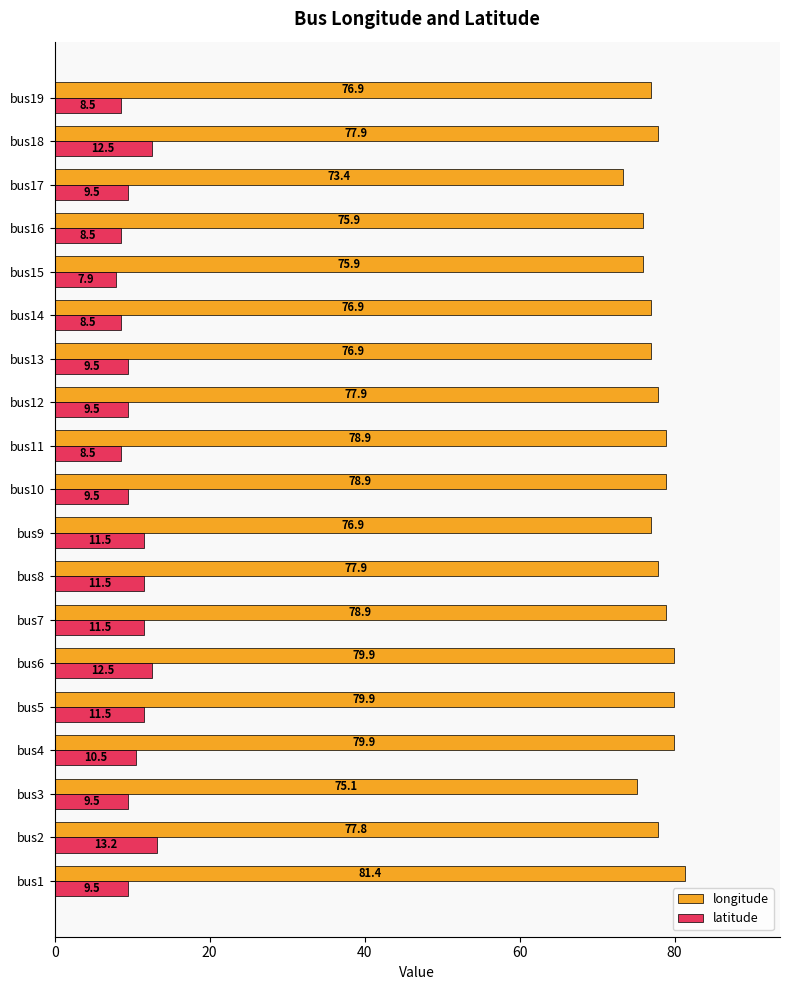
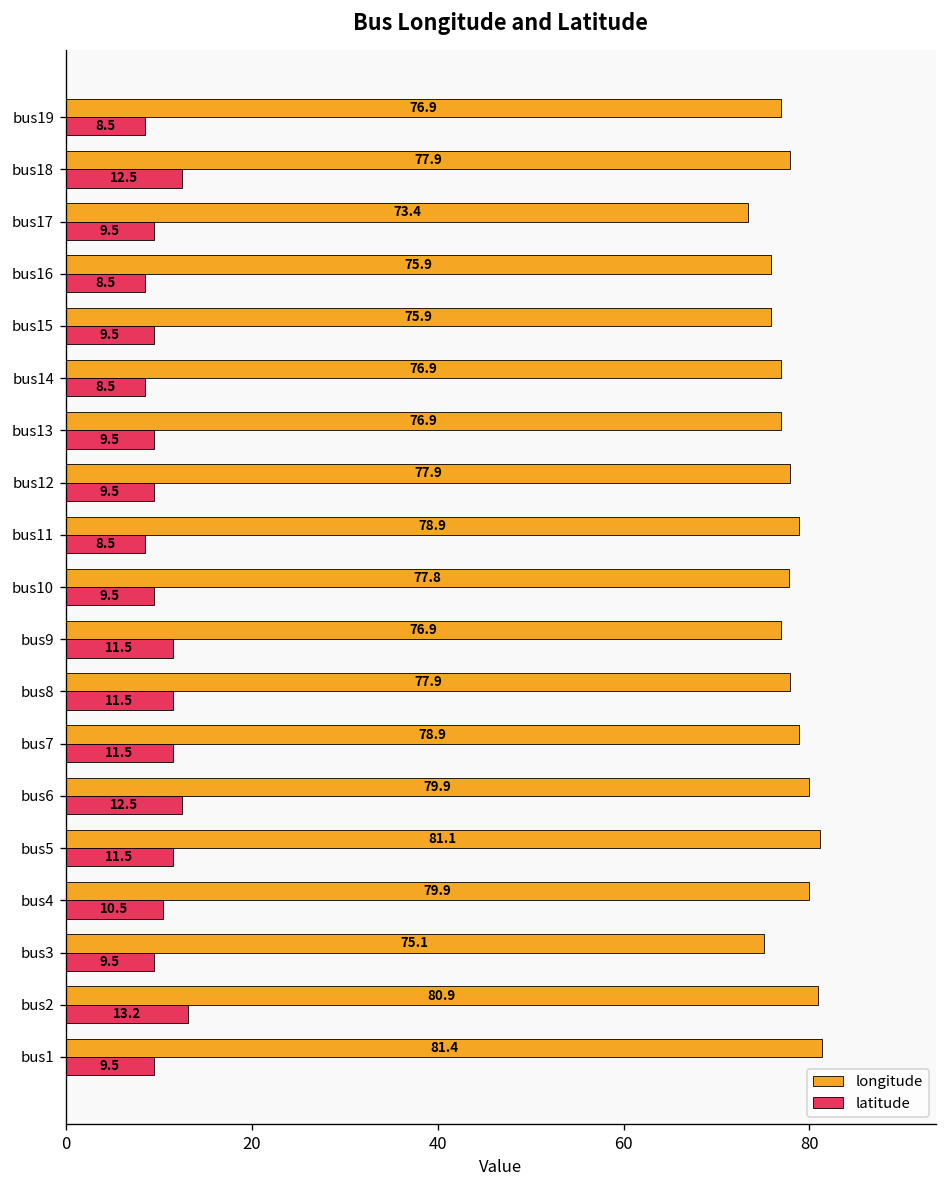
latitude, bus15: 7.9 -> 9.5
longitude, bus10: 78.9 -> 77.8
longitude, bus5: 79.9 -> 81.1
longitude, bus2: 77.8 -> 80.9
